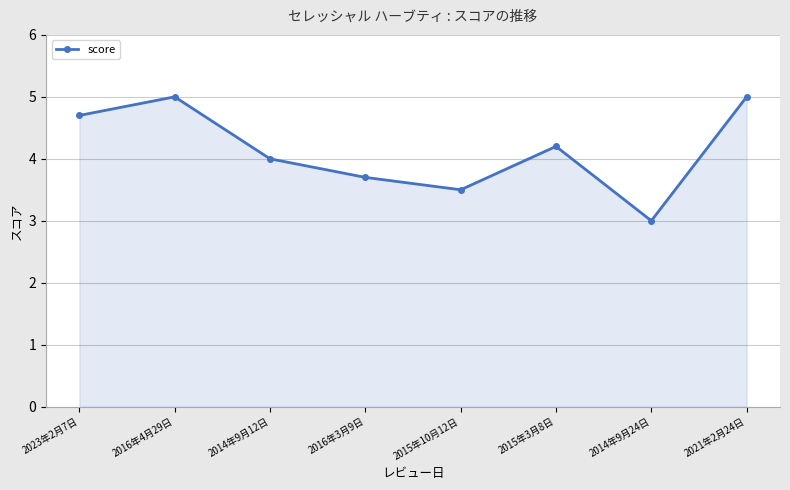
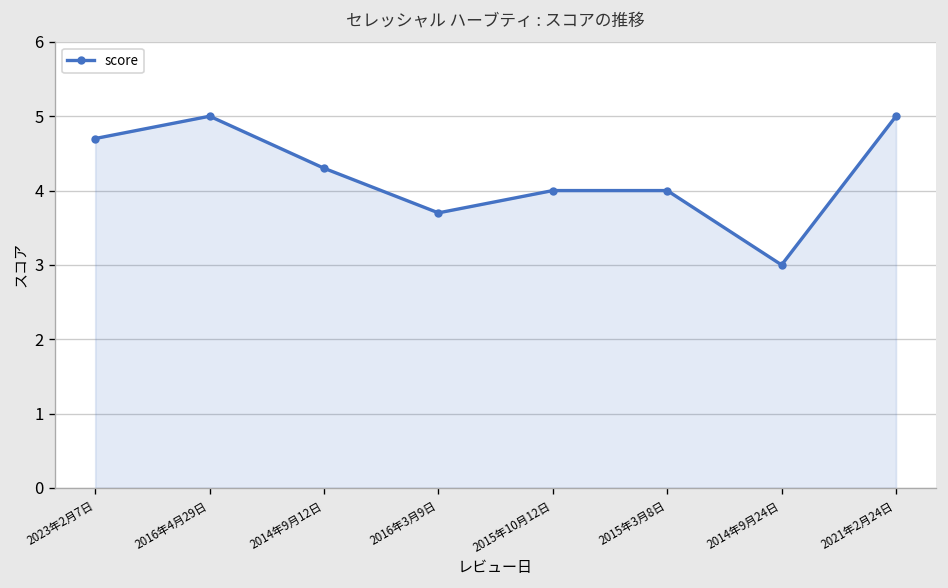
2014年9月12日: 4.0 -> 4.3
2015年10月12日: 3.5 -> 4.0
2015年3月8日: 4.2 -> 4.0
